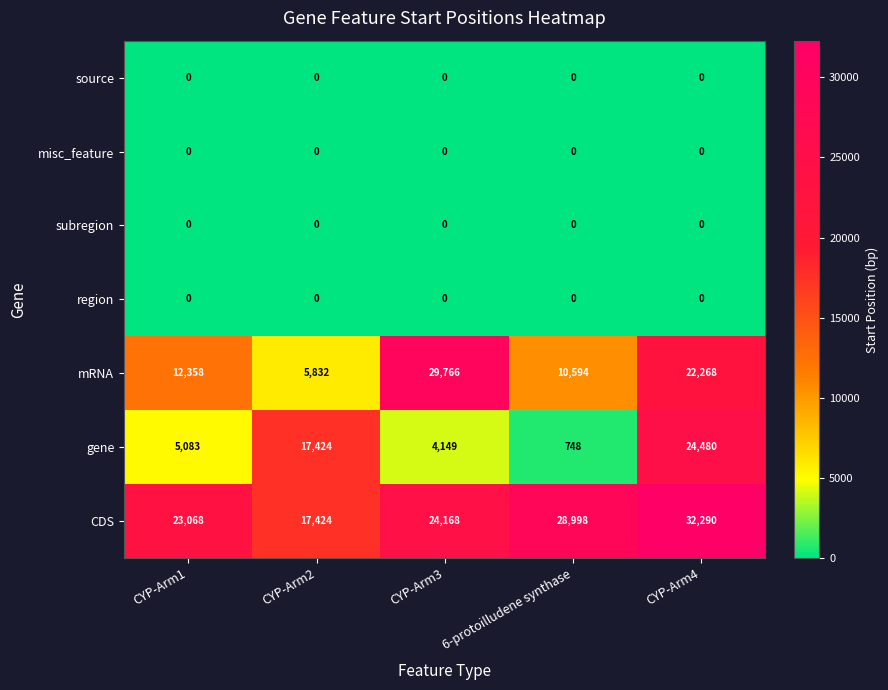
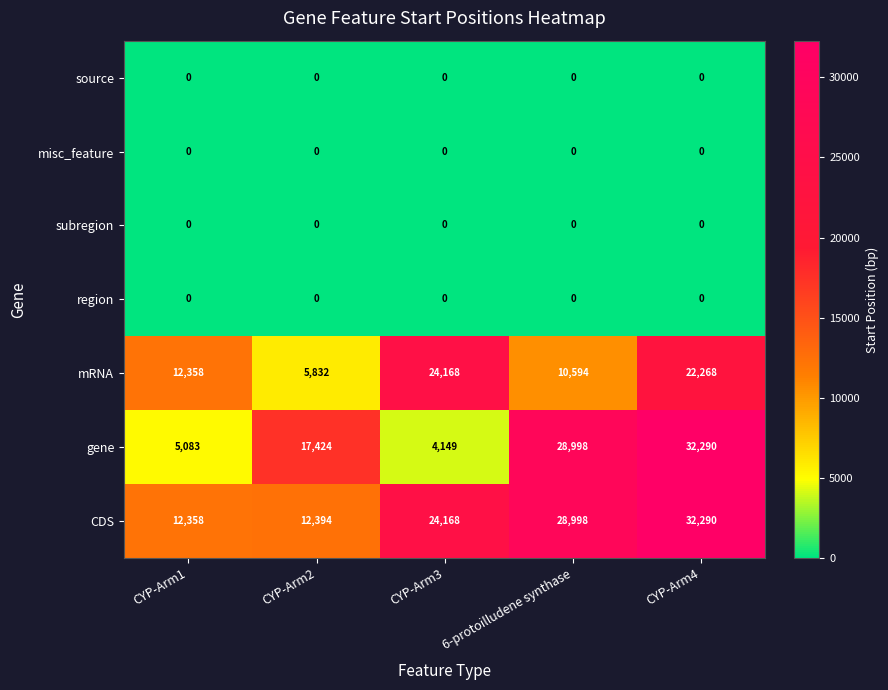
mRNA, CYP-Arm3: 29,766 -> 24,168
gene, 6-protoilludene synthase: 748 -> 28,998
gene, CYP-Arm4: 24,480 -> 32,290
CDS, CYP-Arm1: 23,068 -> 12,358
CDS, CYP-Arm2: 17,424 -> 12,394
